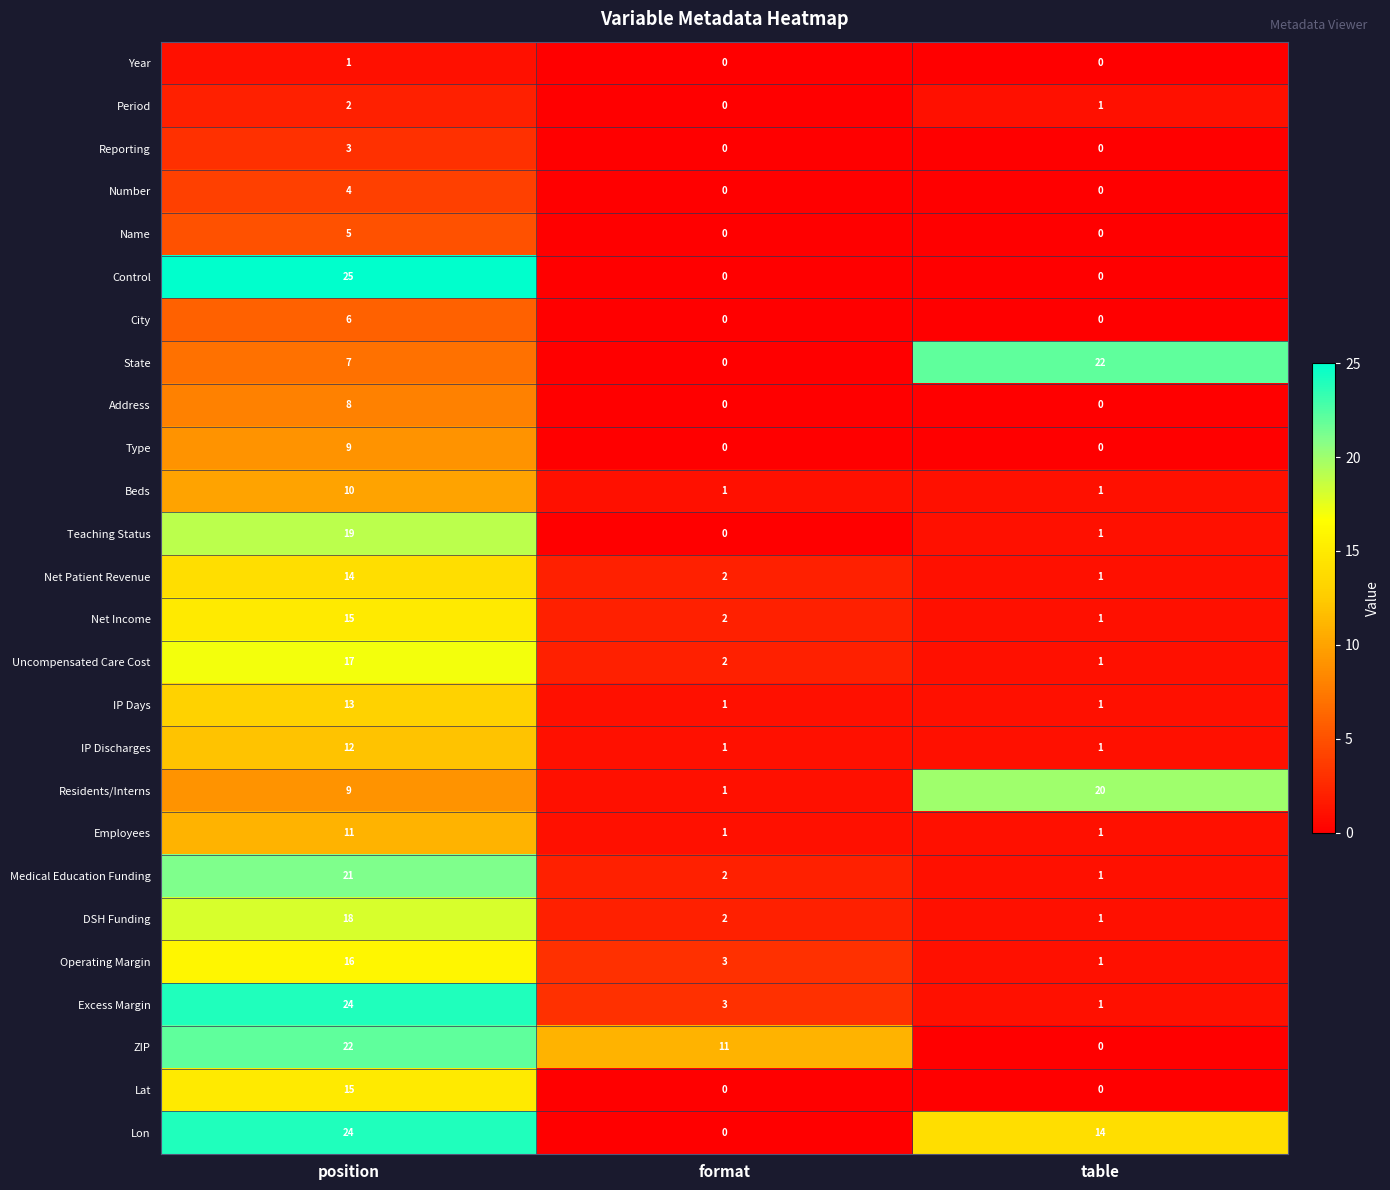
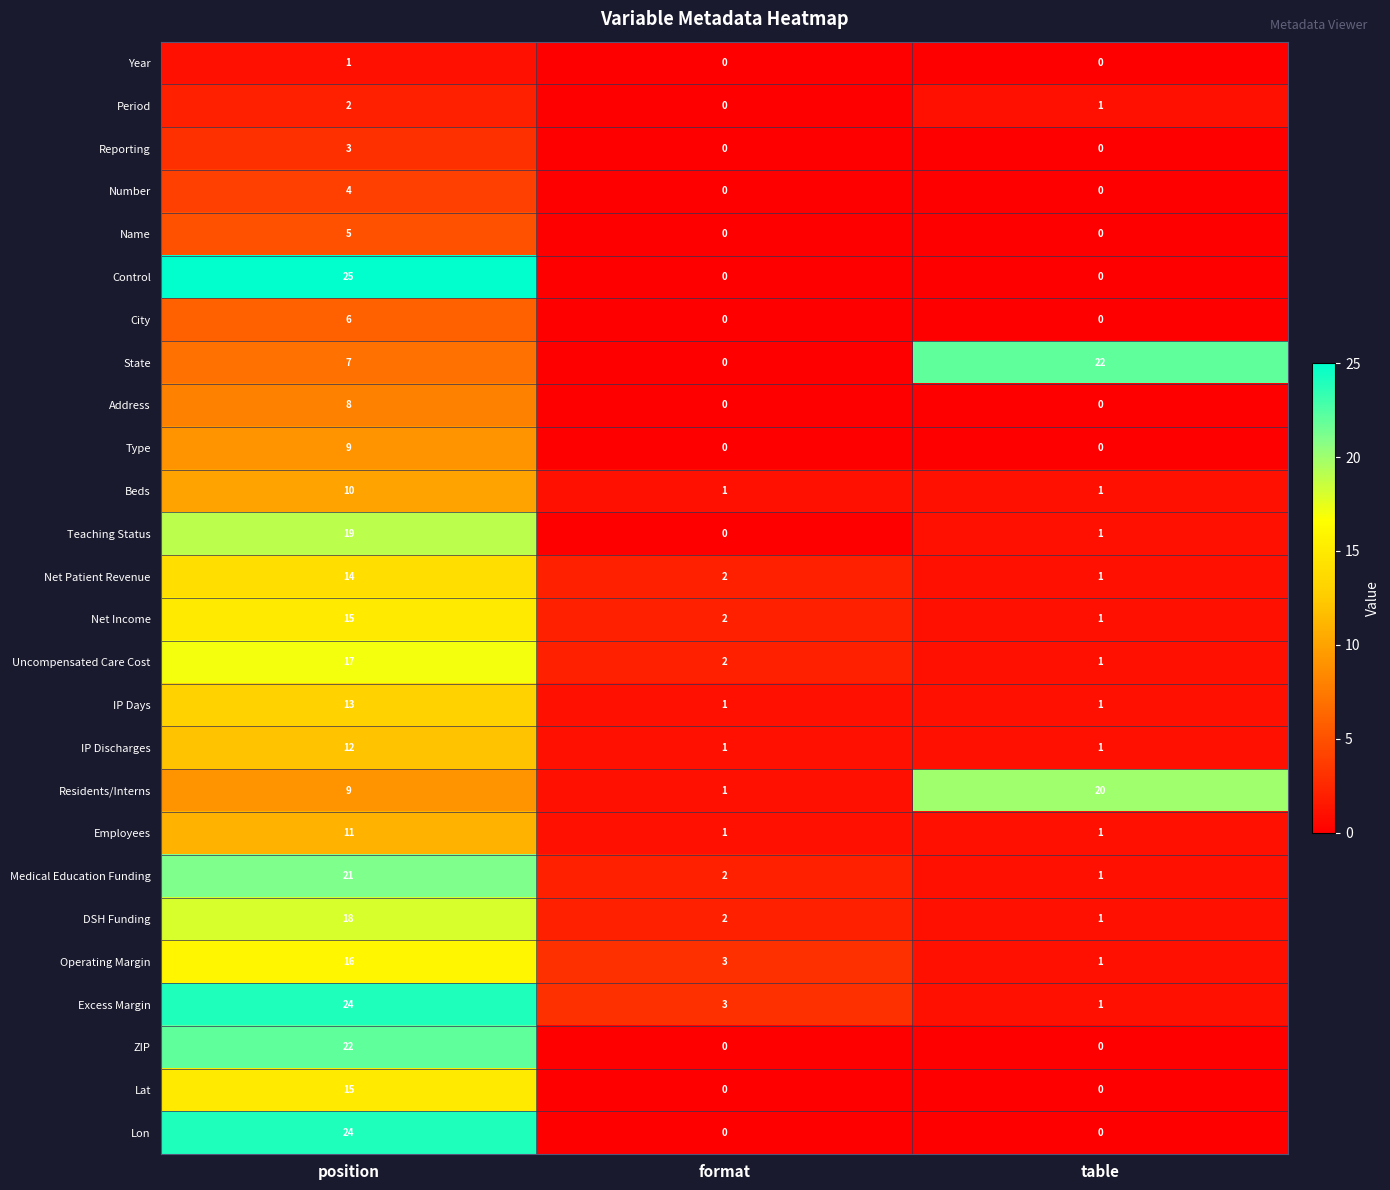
ZIP, format: 11 -> 0
Lon, table: 14 -> 0
